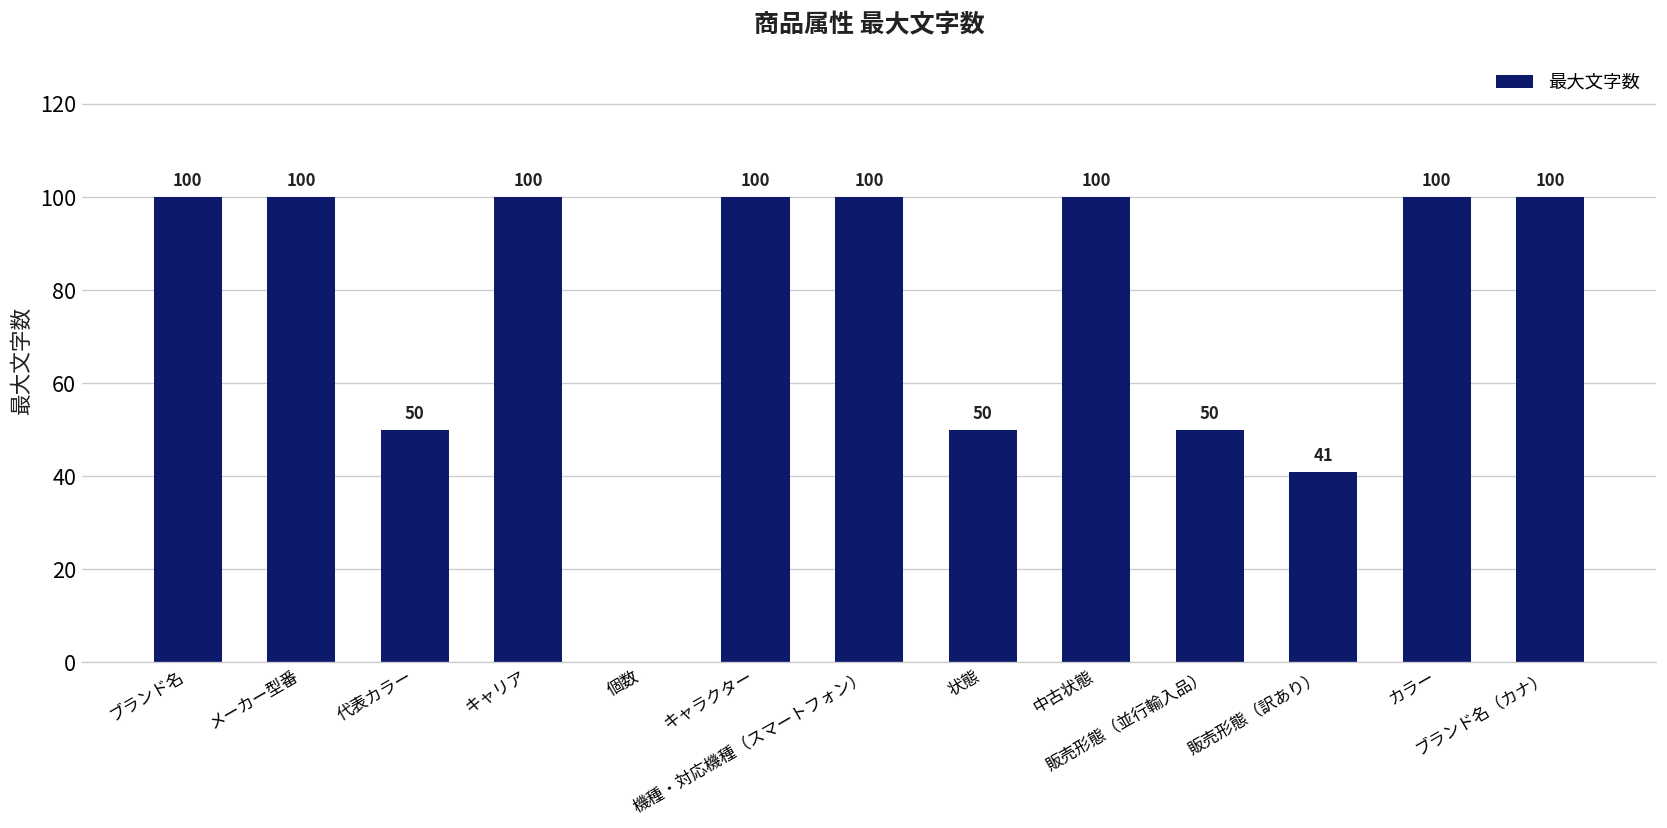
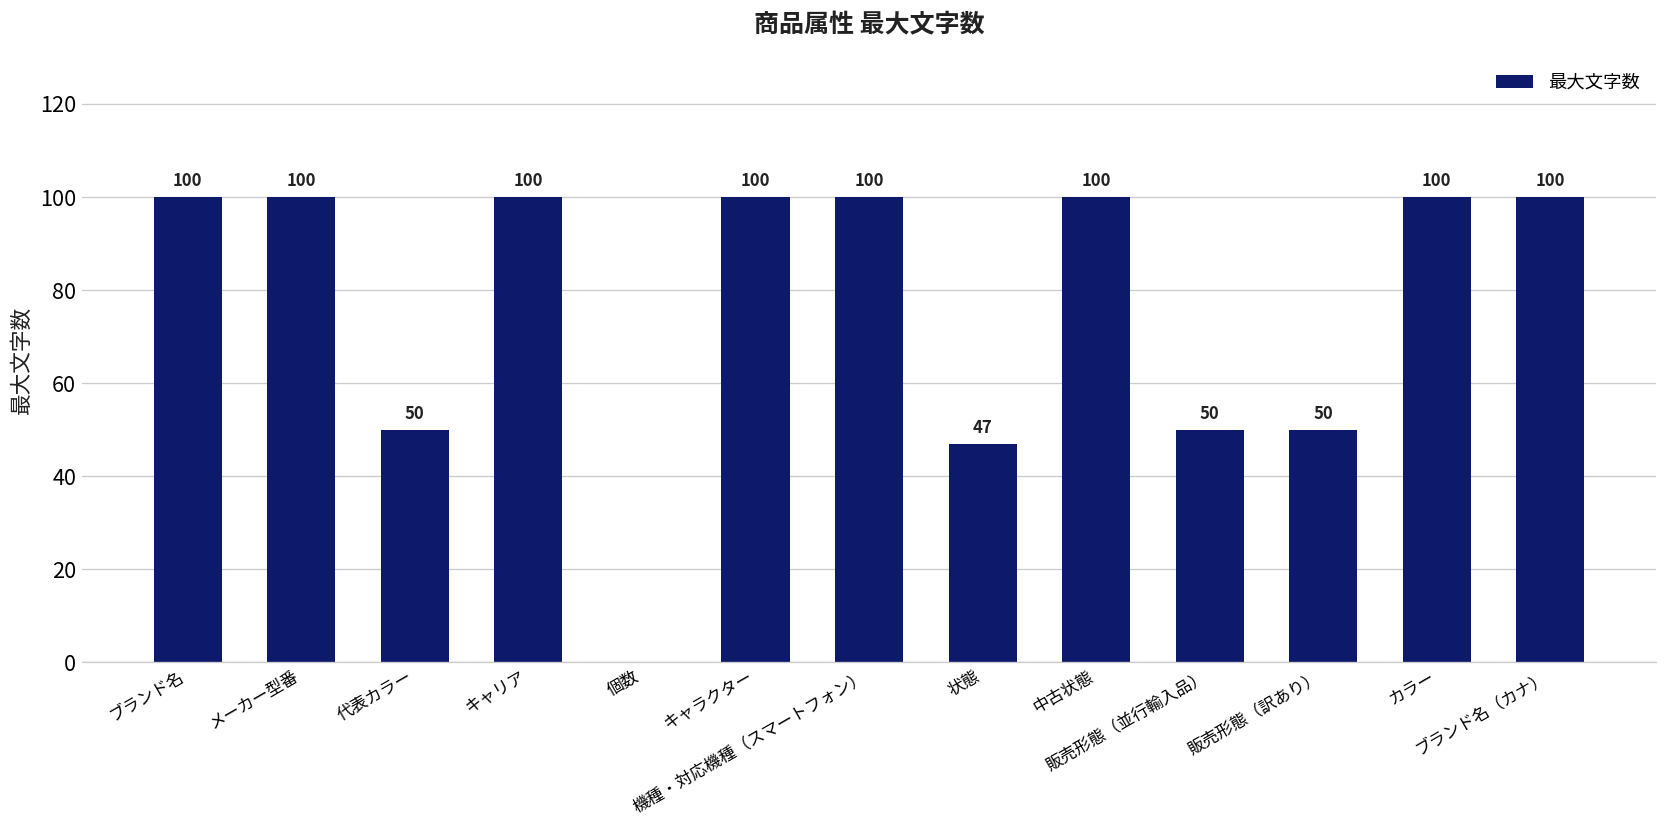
状態: 50 -> 47
販売形態（訳あり）: 41 -> 50
